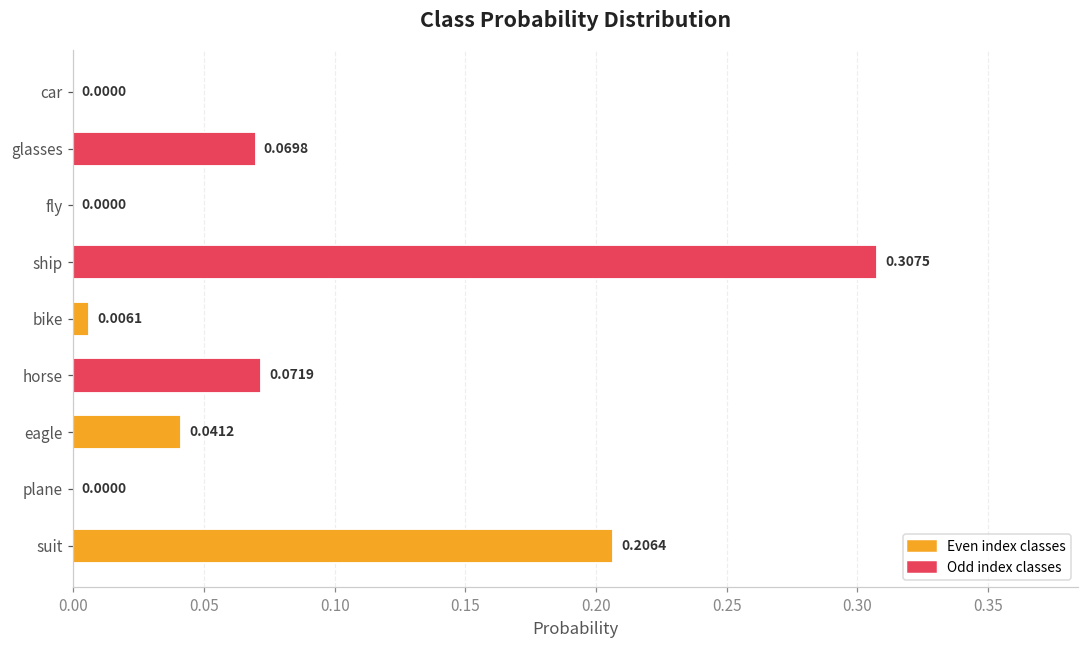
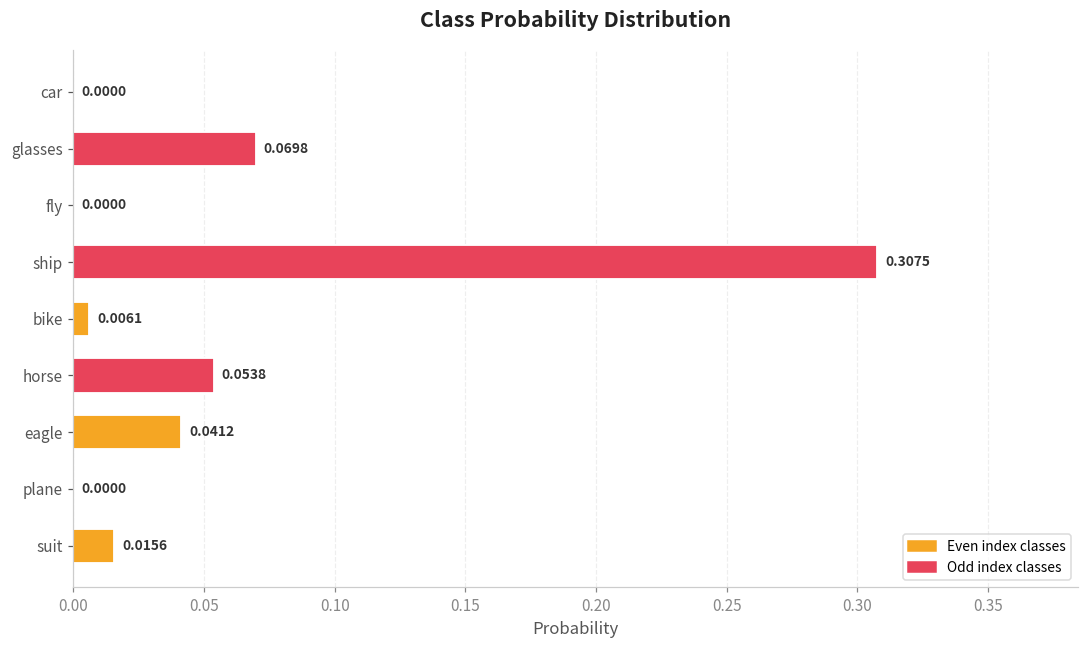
horse: 0.0719 -> 0.0538
suit: 0.2064 -> 0.0156
